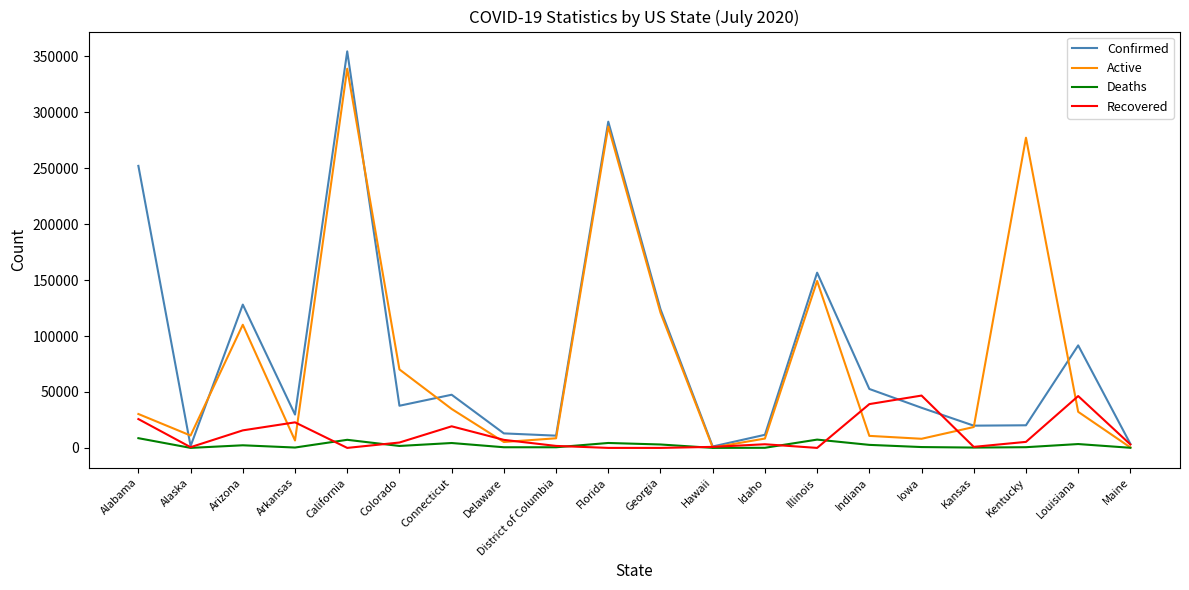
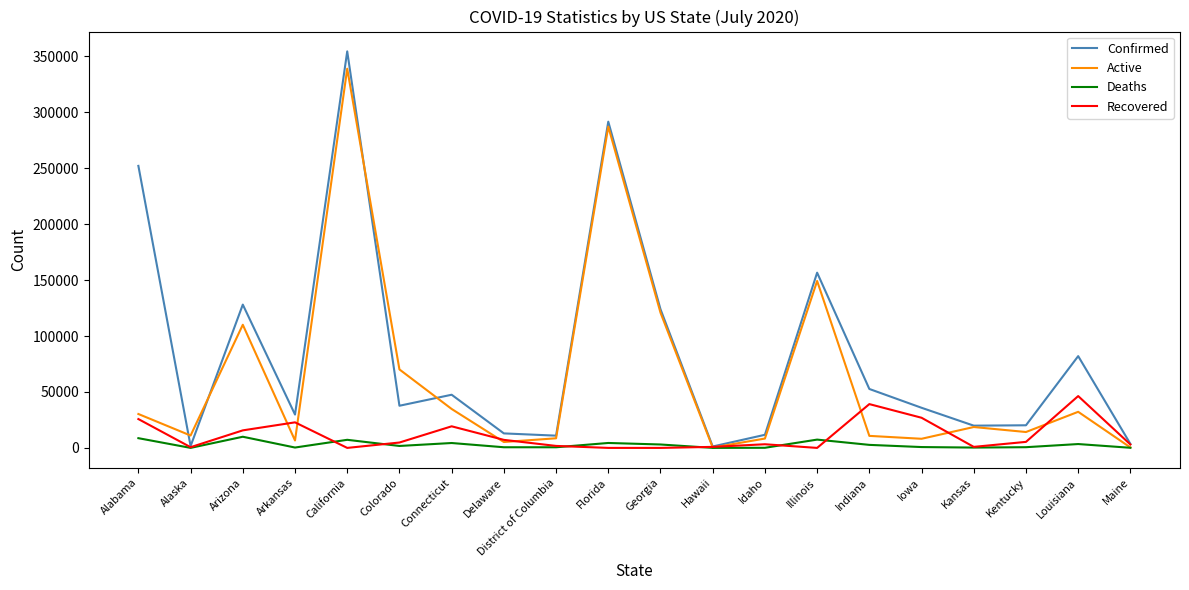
Deaths, Arizona: 2000 -> 10000
Recovered, Iowa: 47000 -> 27000
Active, Kentucky: 277000 -> 14000
Confirmed, Louisiana: 92000 -> 82000
